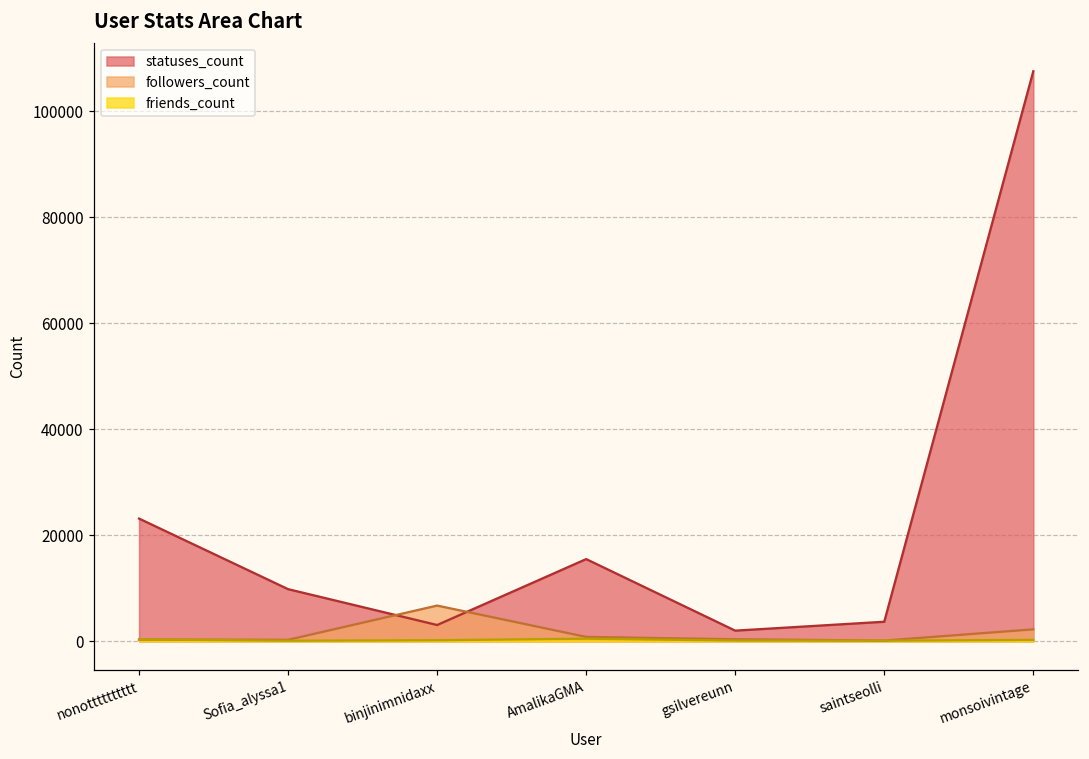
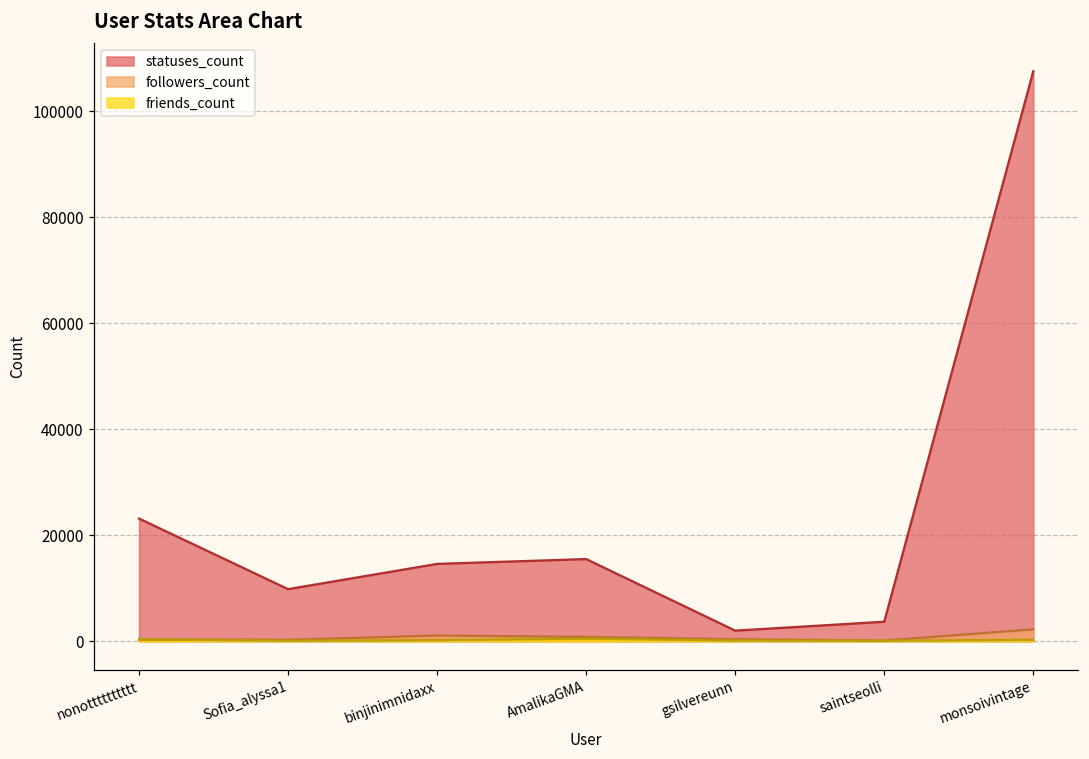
statuses_count, binjinimnidaxx: 3000 -> 15000
followers_count, binjinimnidaxx: 7000 -> 1000
